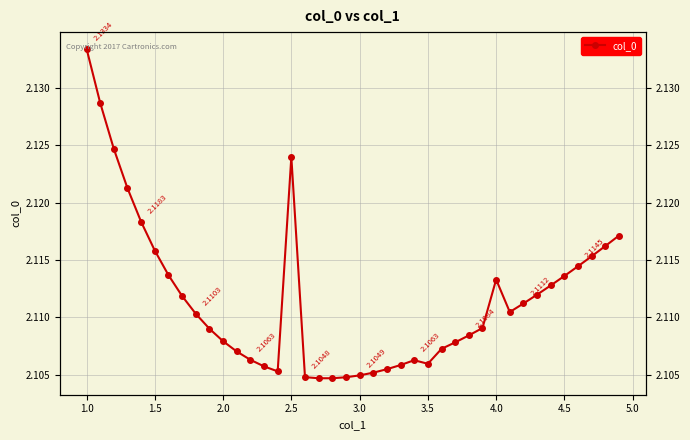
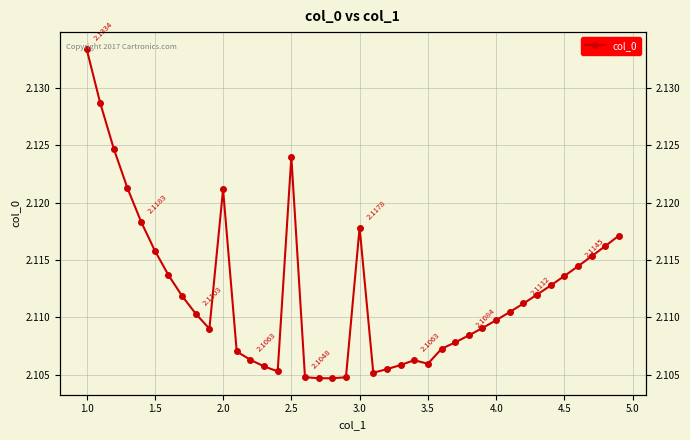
2.0: 2.1079 -> 2.1212
3.0: 2.1049 -> 2.1178
4.0: 2.1133 -> 2.1097
